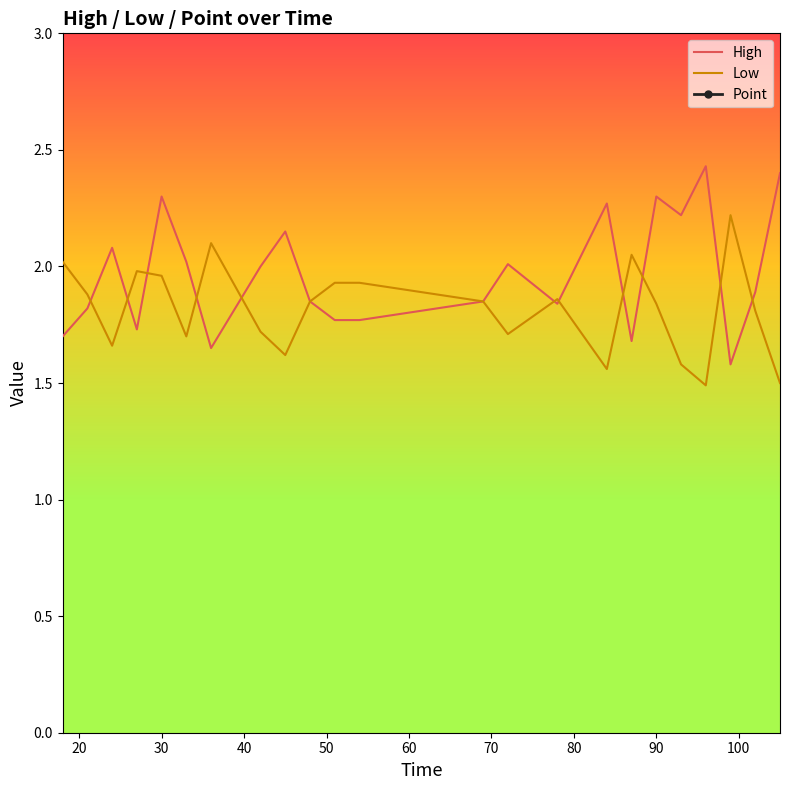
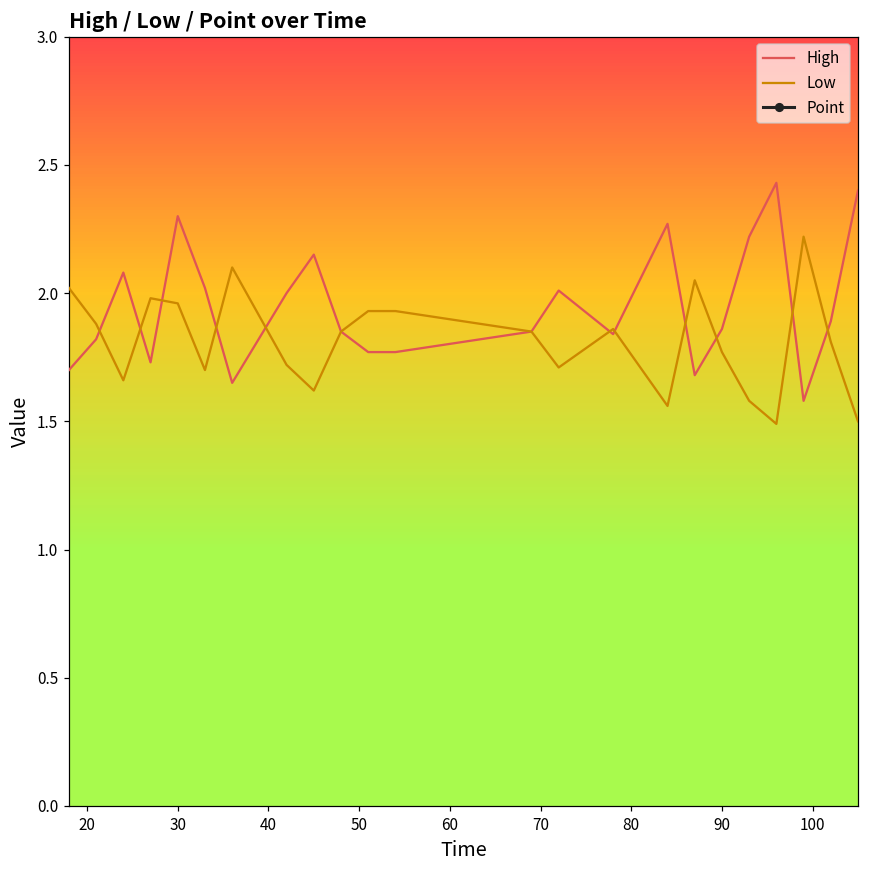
High, 90: 2.30 -> 1.86
Low, 90: 1.84 -> 1.77
